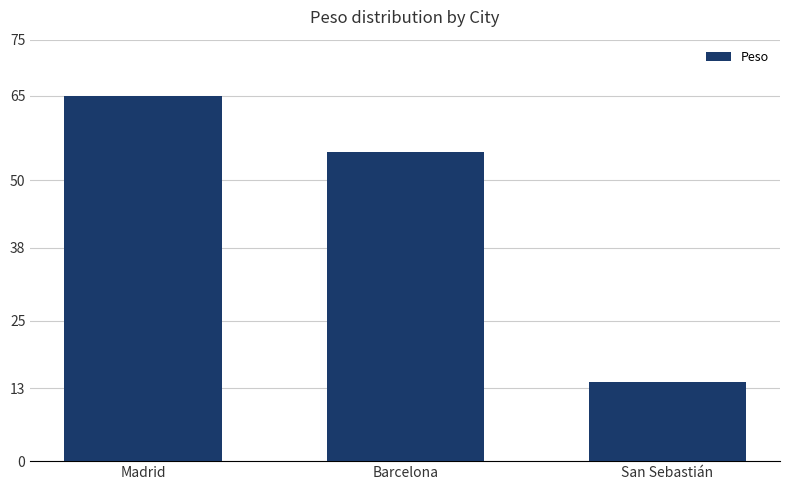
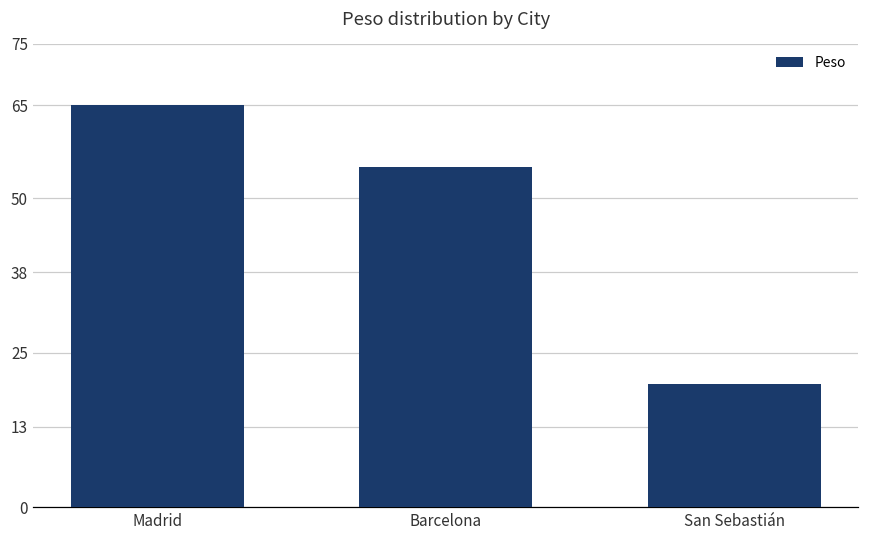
San Sebastián: 14 -> 20
